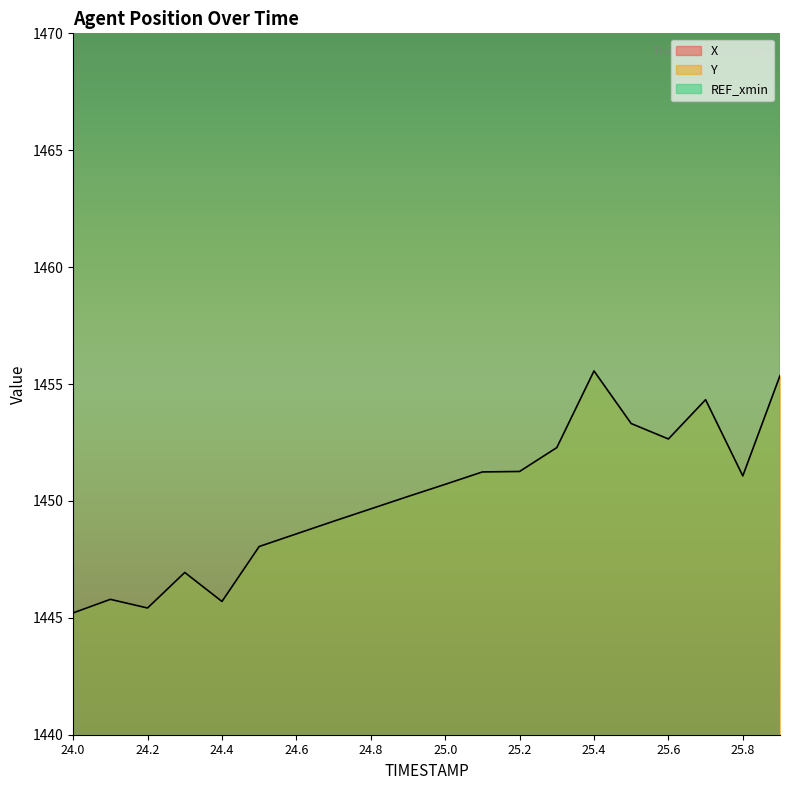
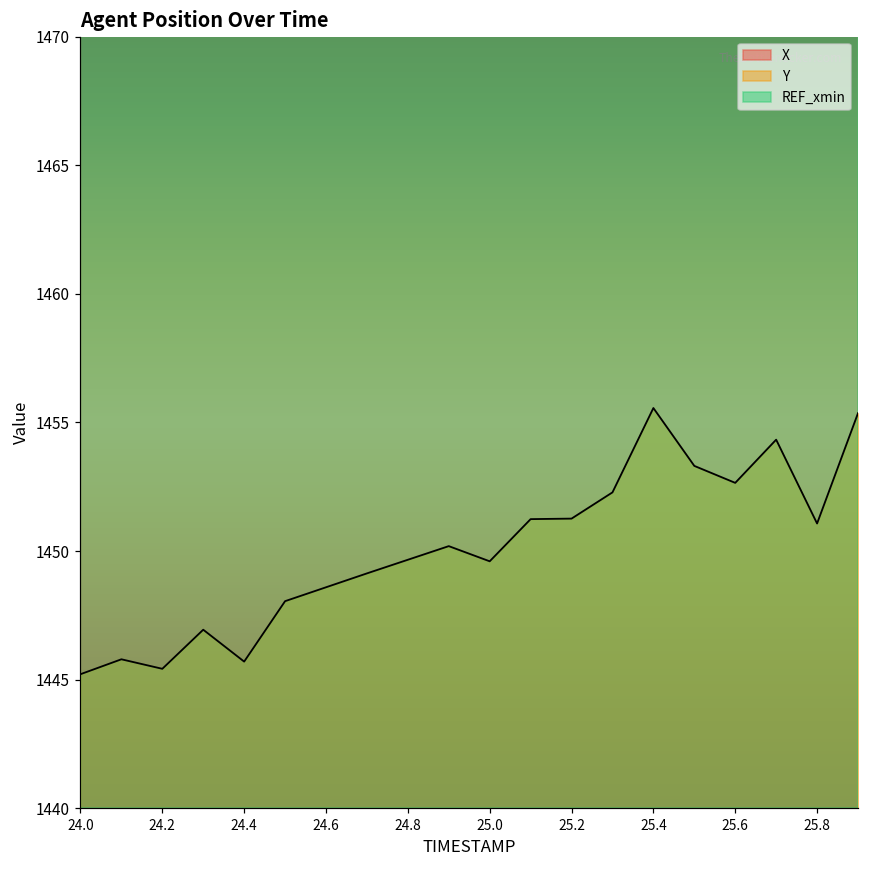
Y, 25.0: 1450.7 -> 1449.6
